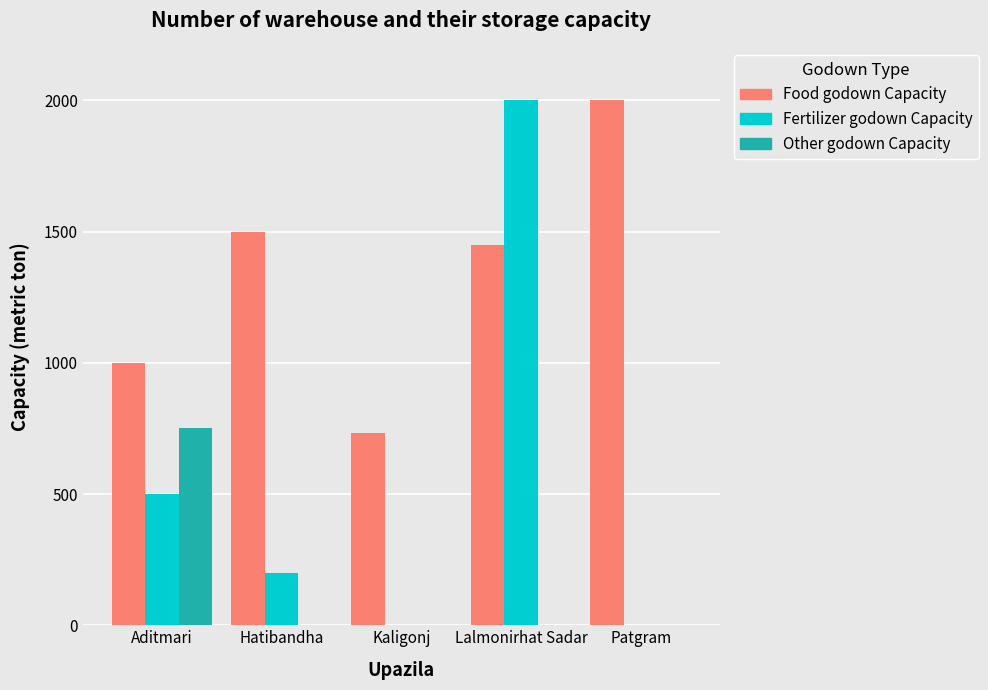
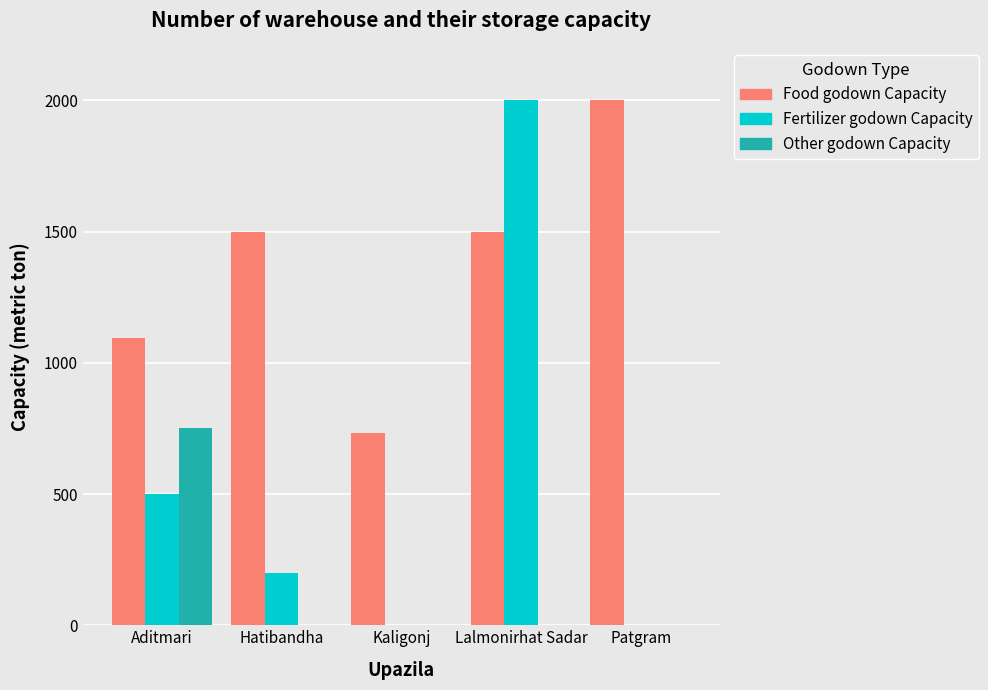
Food godown Capacity, Aditmari: 1000 -> 1090
Food godown Capacity, Lalmonirhat Sadar: 1450 -> 1500
